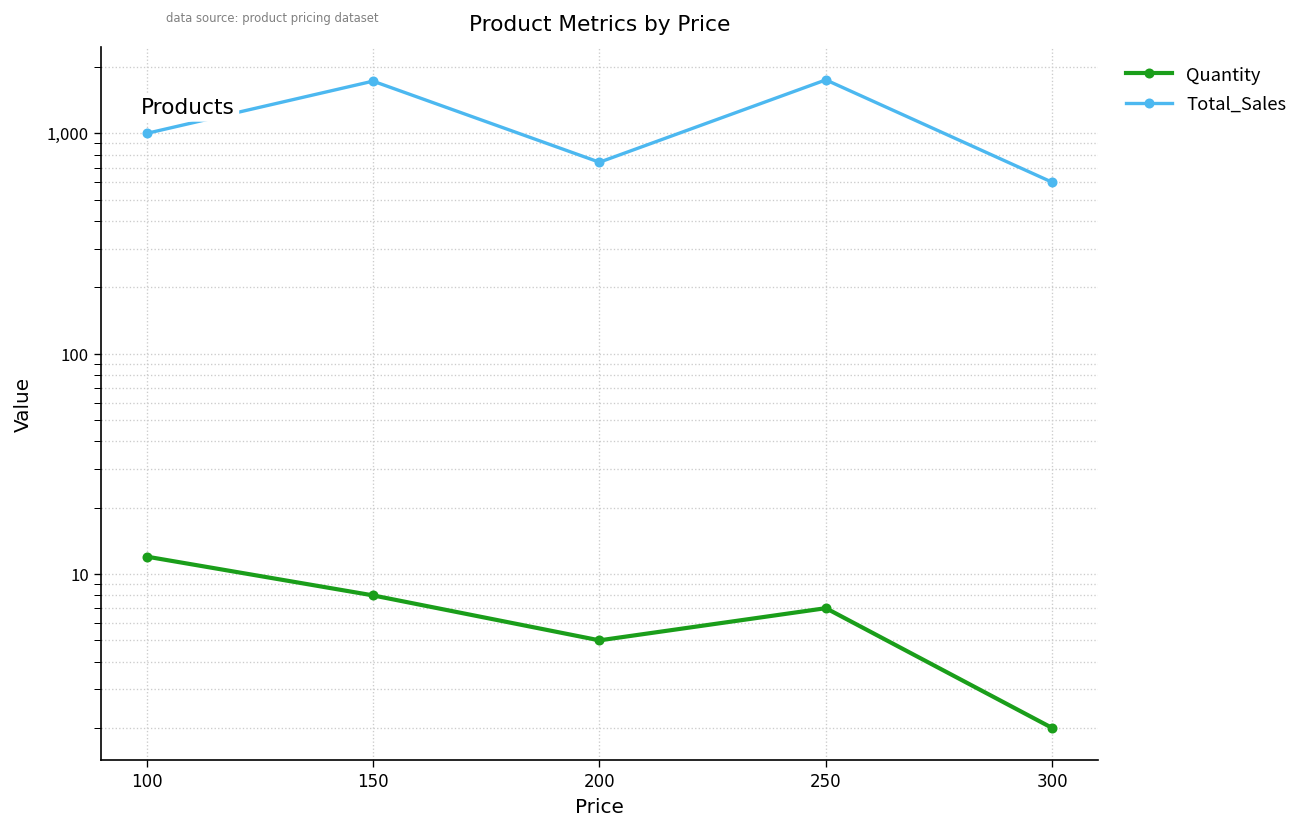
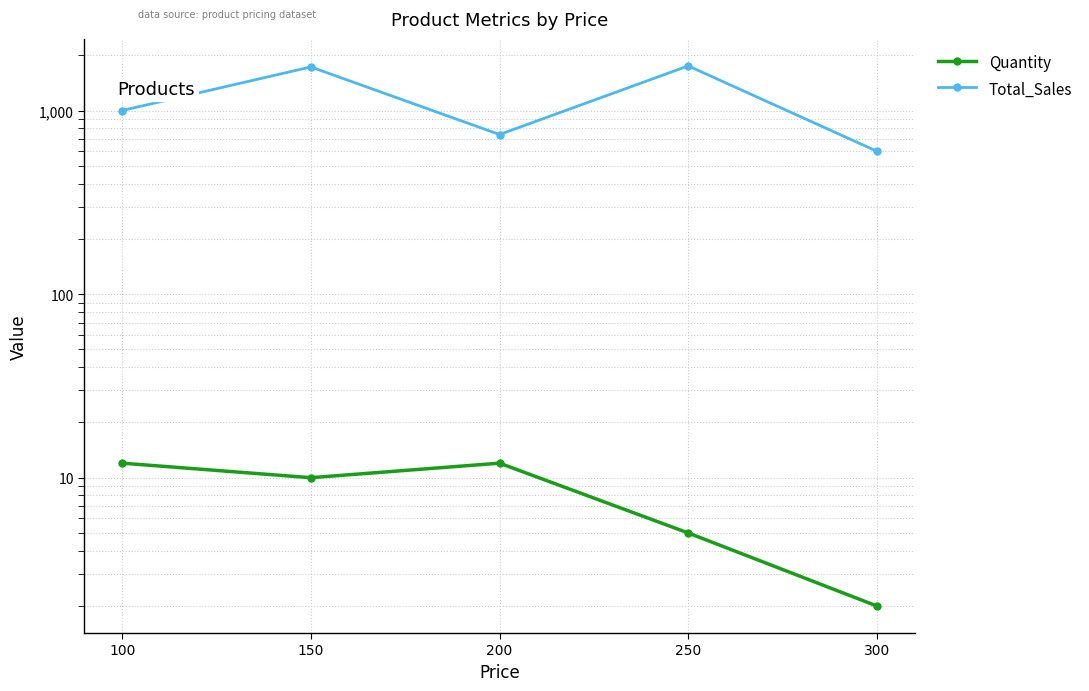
Quantity, 150: 8 -> 10
Quantity, 200: 5 -> 12
Quantity, 250: 7 -> 5
